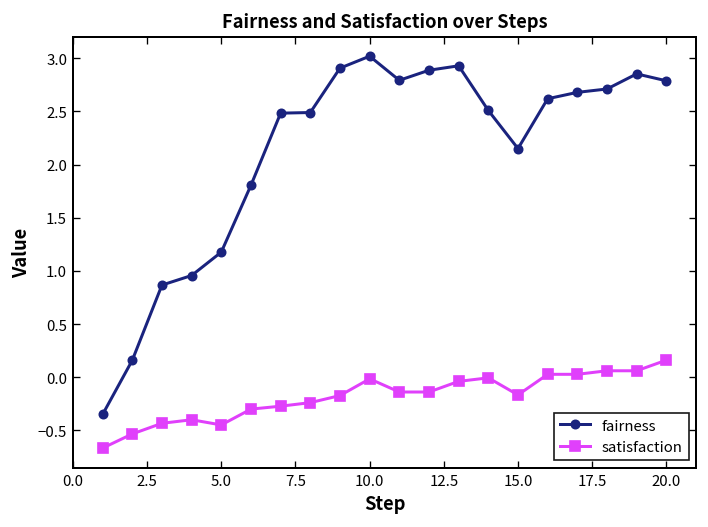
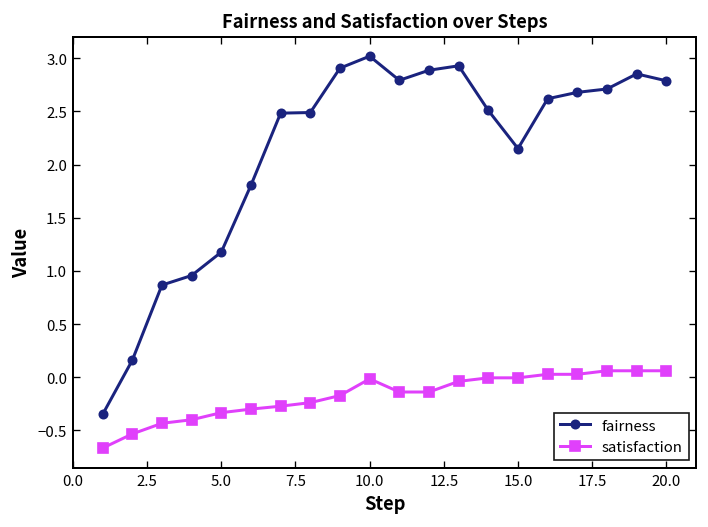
satisfaction, 5.0: -0.4 -> -0.3
satisfaction, 15.0: -0.2 -> 0.0
satisfaction, 20.0: 0.2 -> 0.1
